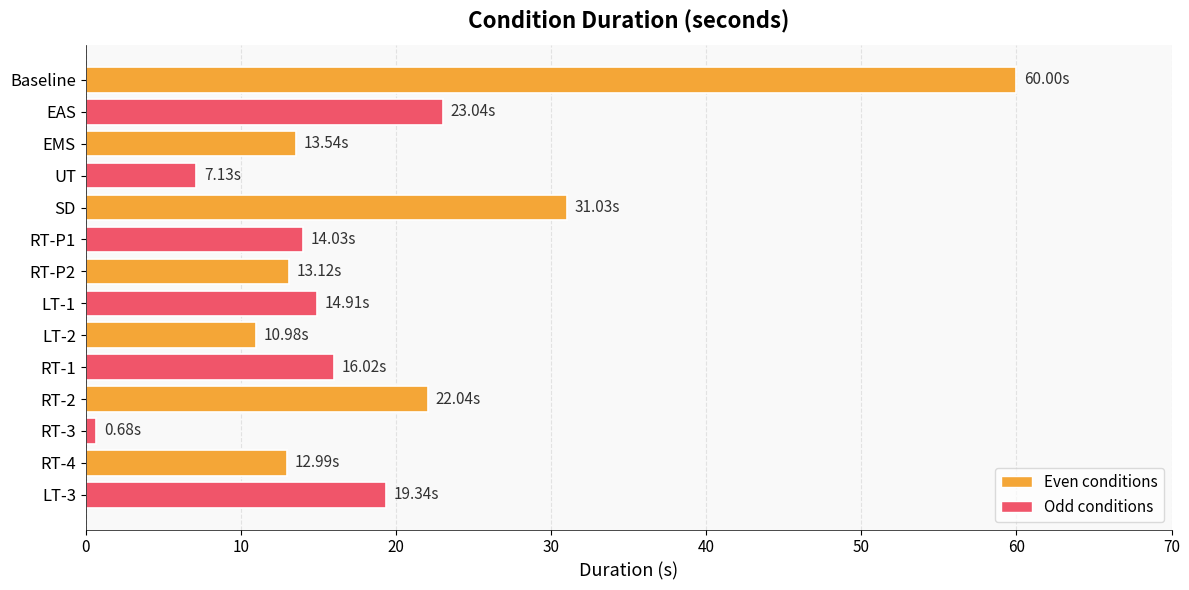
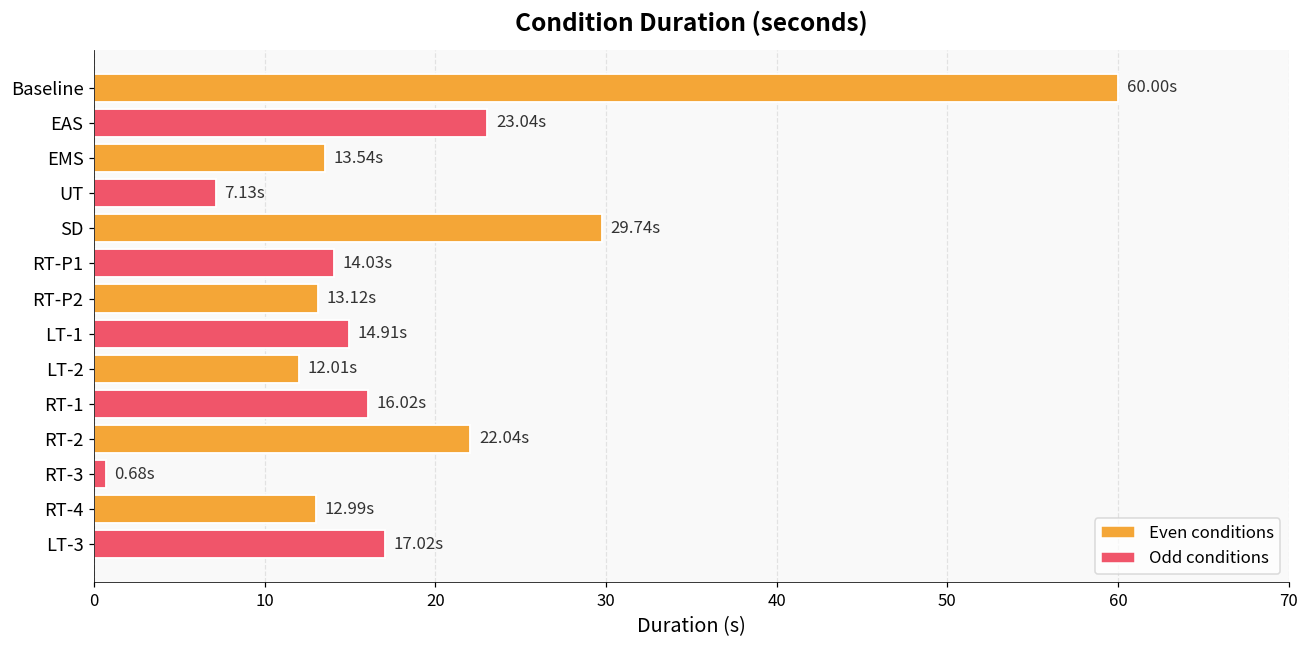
SD: 31.03s -> 29.74s
LT-2: 10.98s -> 12.01s
LT-3: 19.34s -> 17.02s
